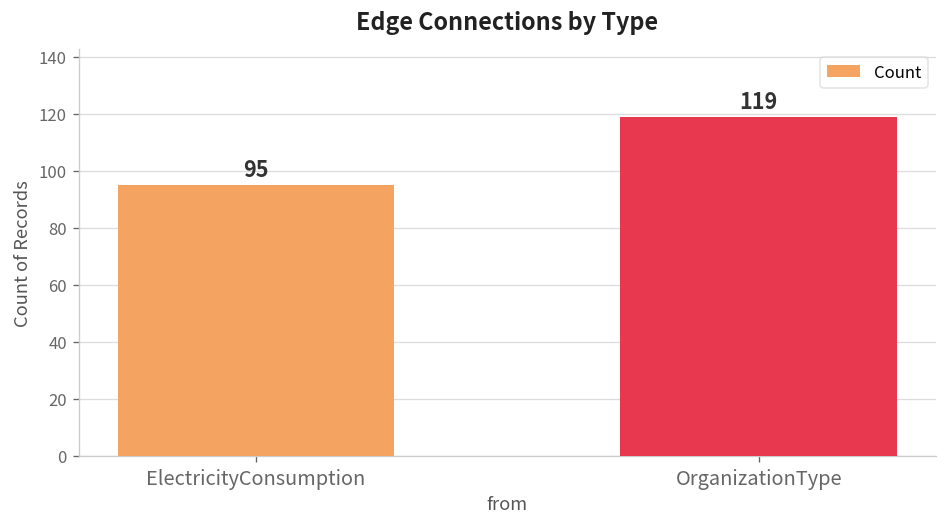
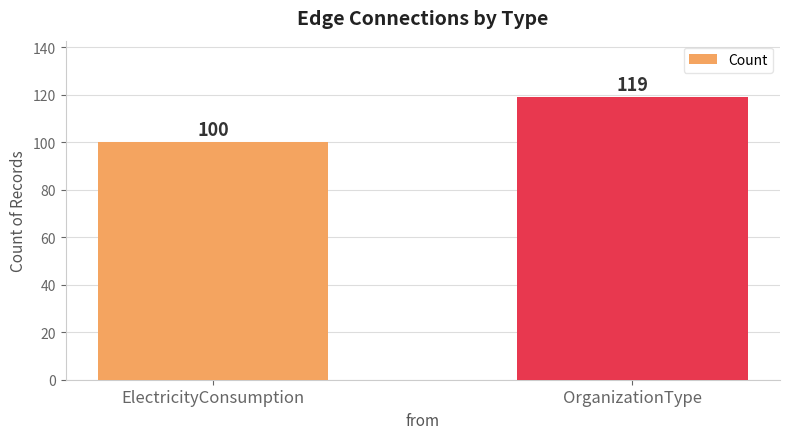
ElectricityConsumption: 95 -> 100
